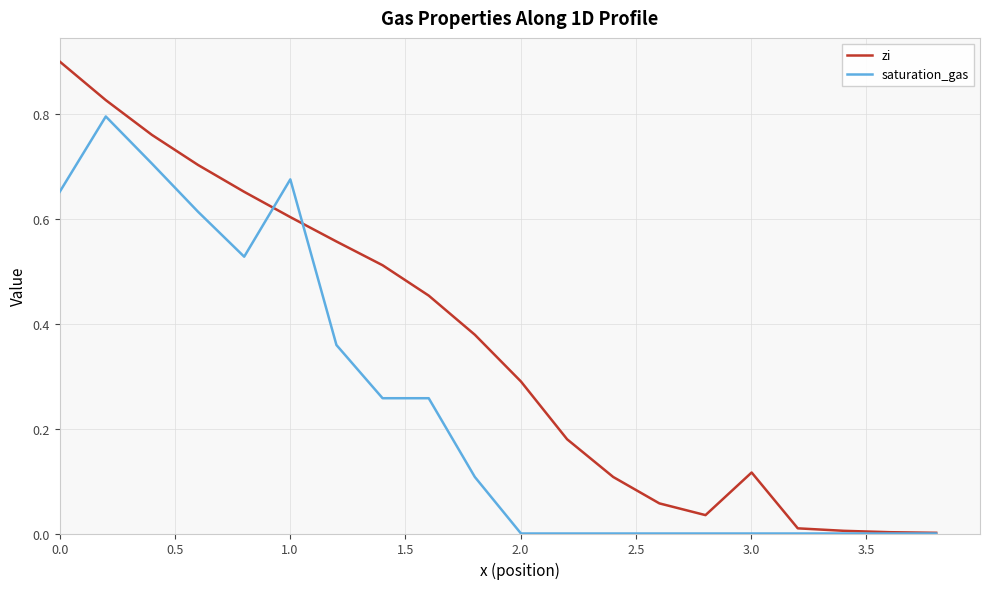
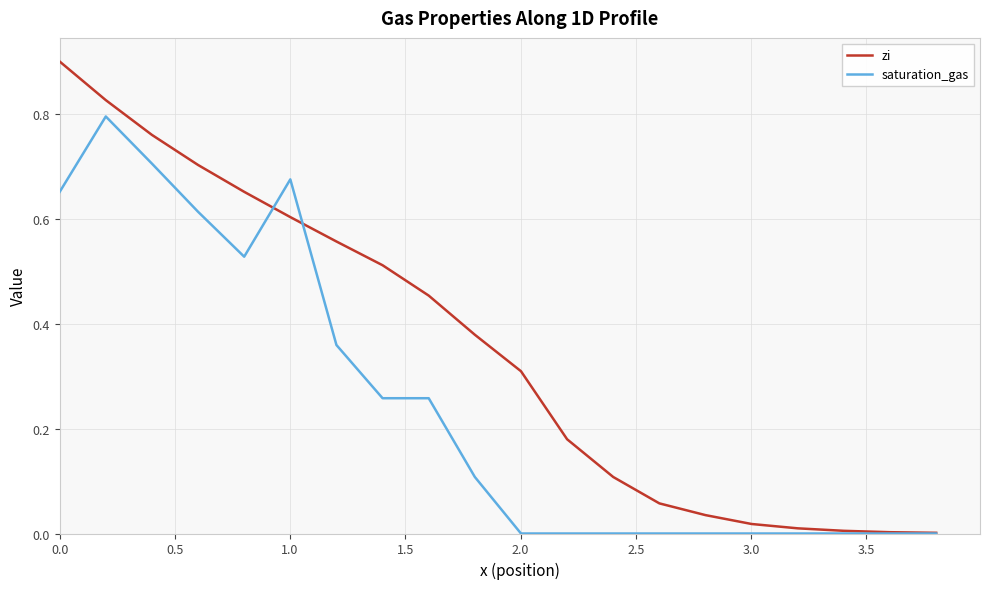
zi, 2.0: 0.29 -> 0.31
zi, 3.0: 0.12 -> 0.02
